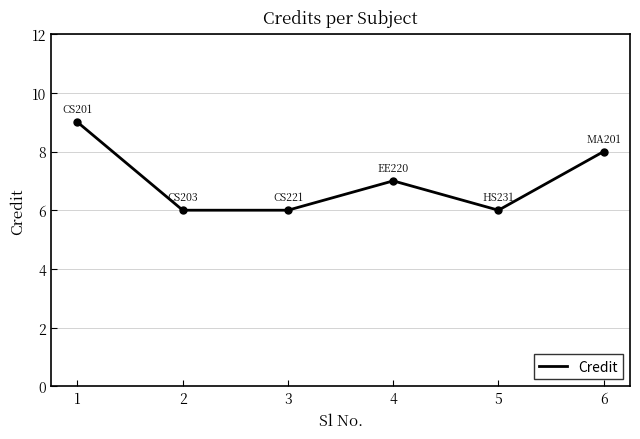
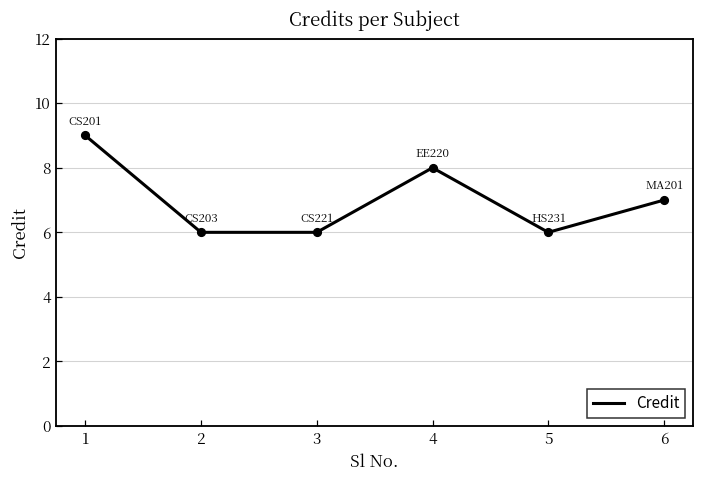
4: 7 -> 8
6: 8 -> 7
